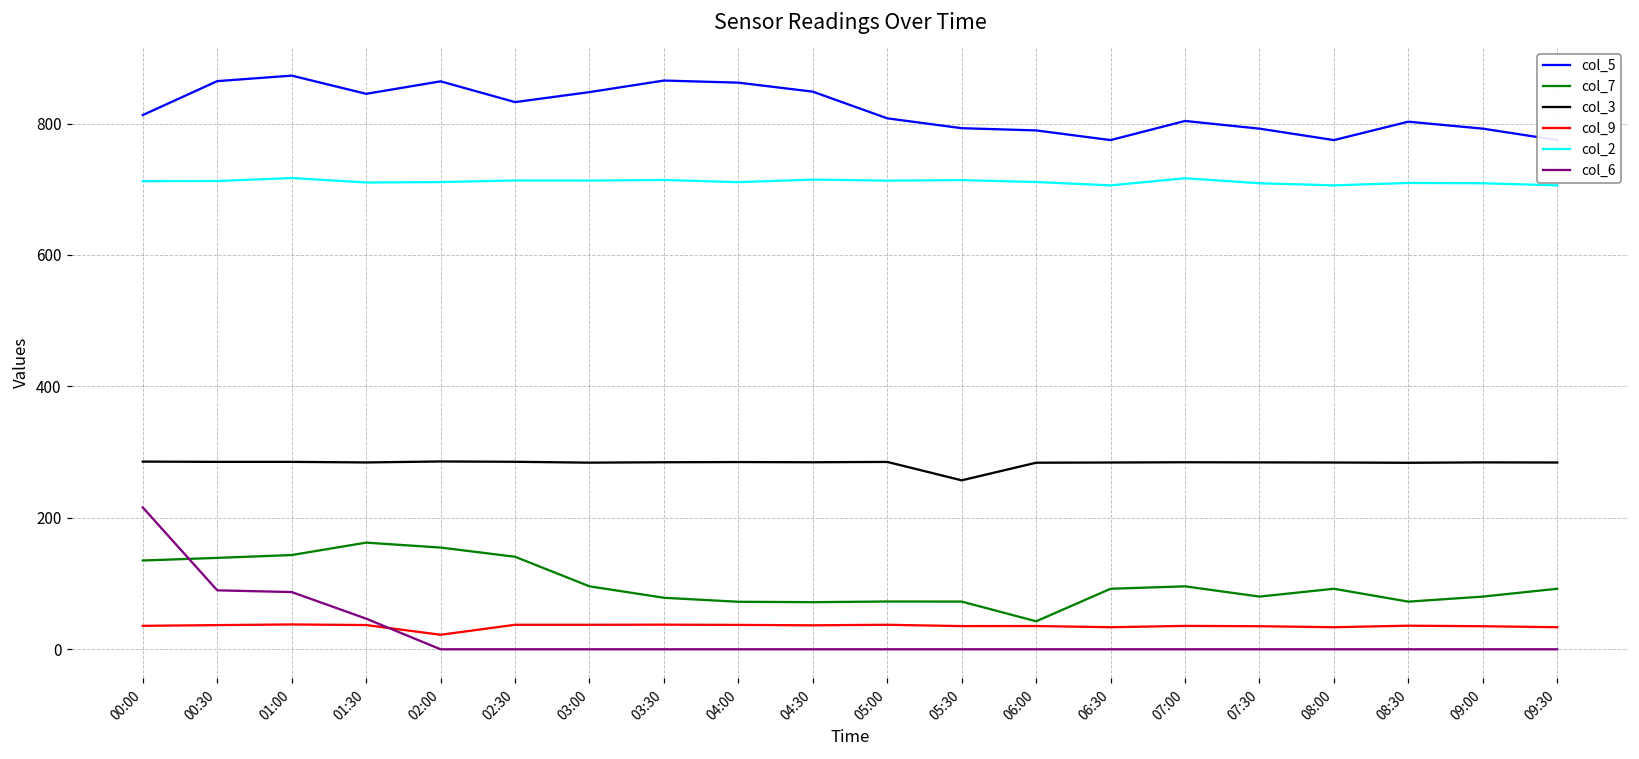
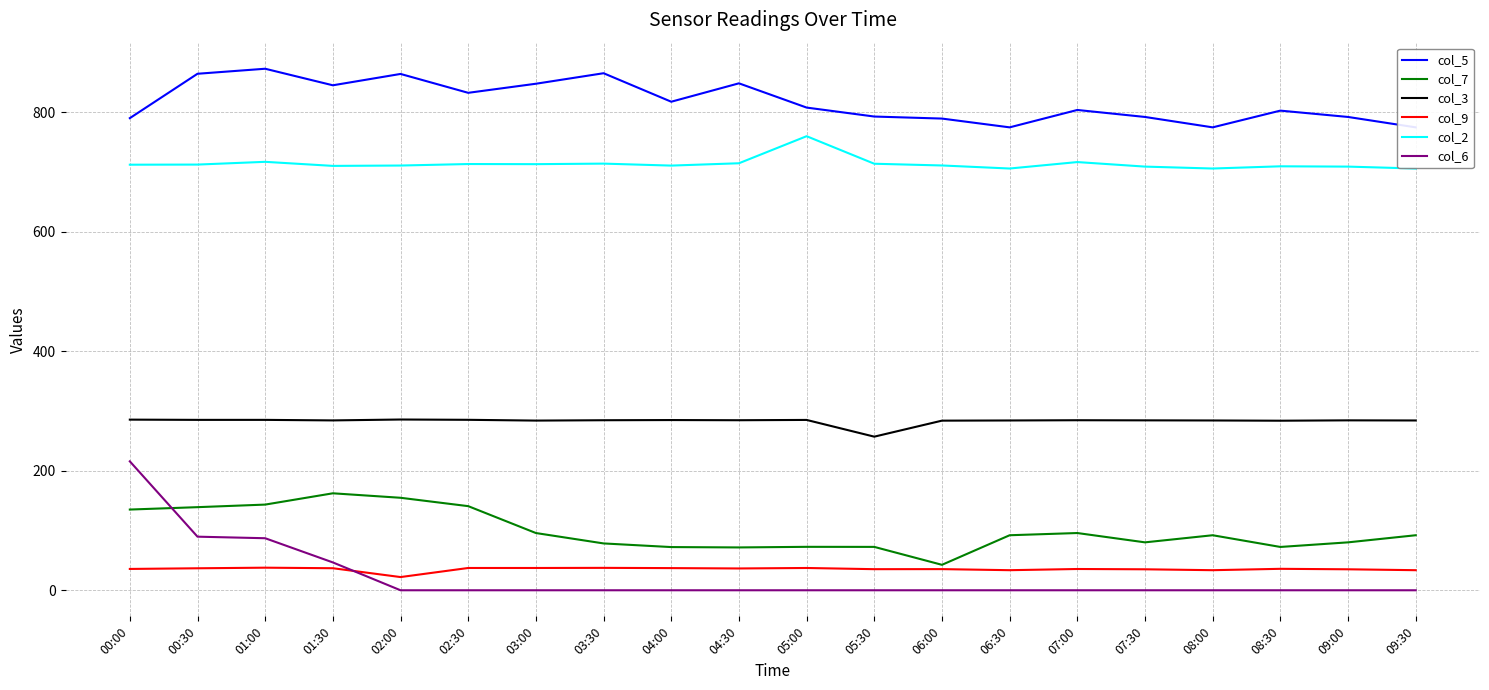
col_5, 00:00: 810 -> 790
col_5, 04:00: 860 -> 820
col_2, 05:00: 710 -> 760
